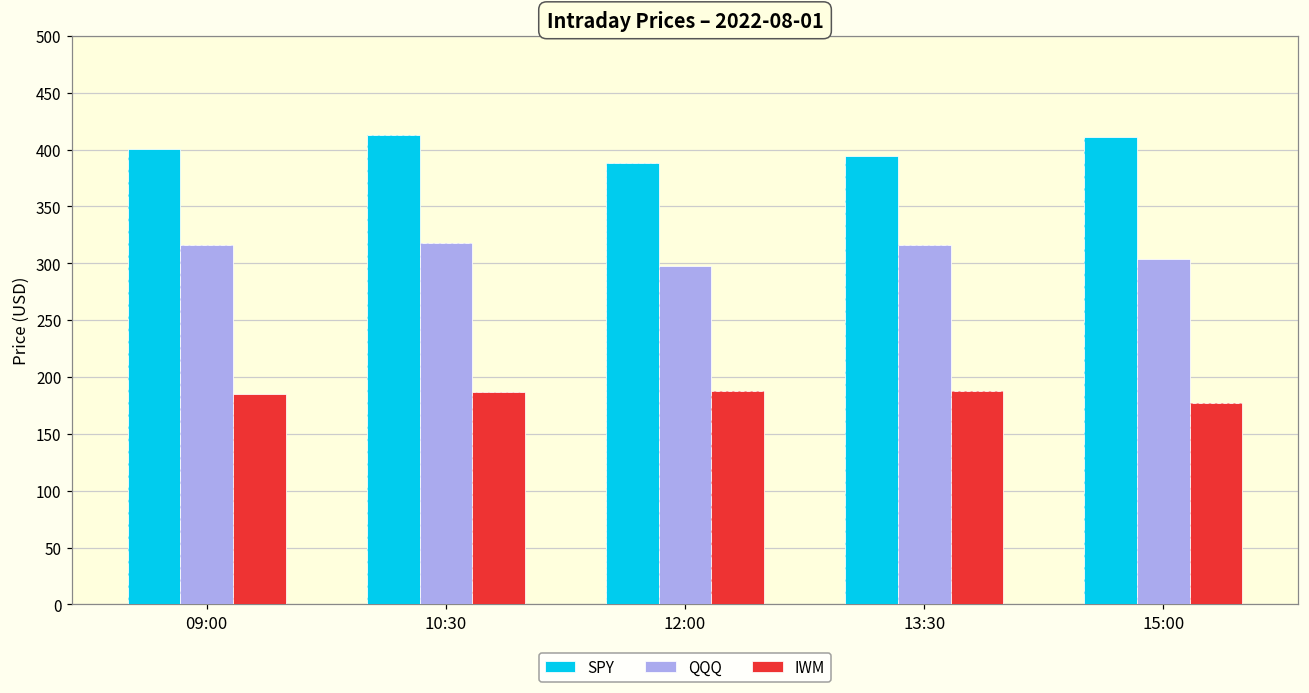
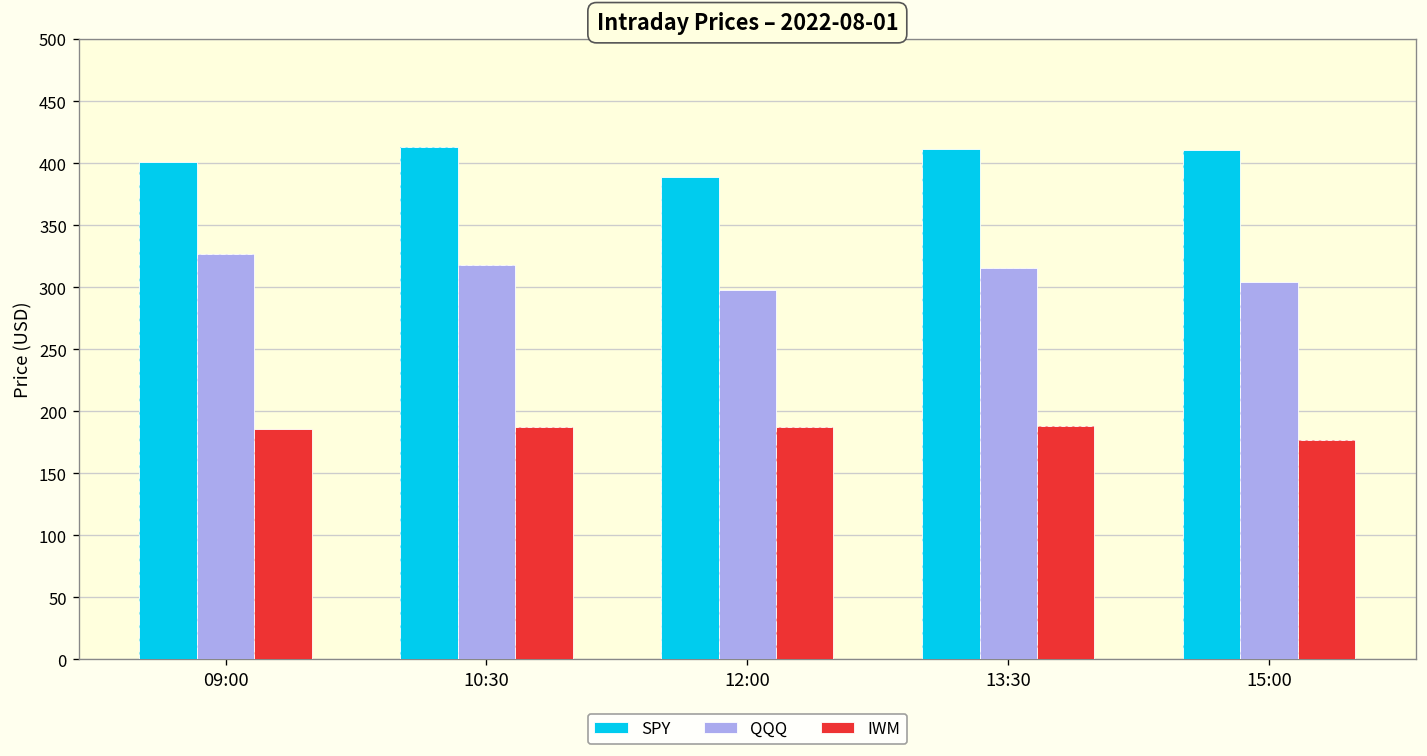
QQQ, 09:00: 316 -> 327
SPY, 13:30: 395 -> 411
